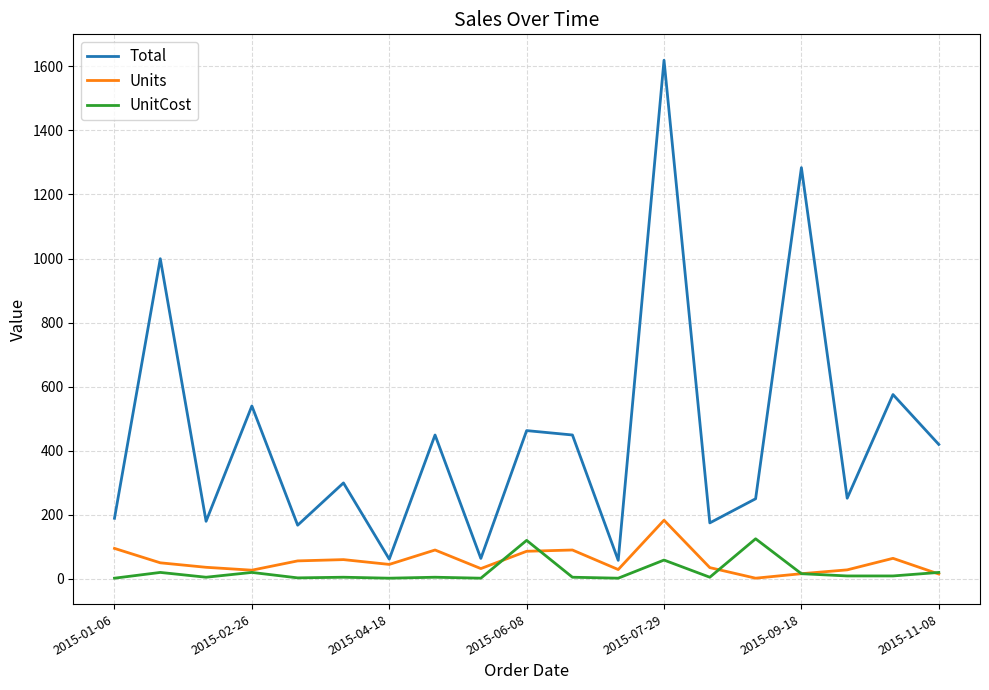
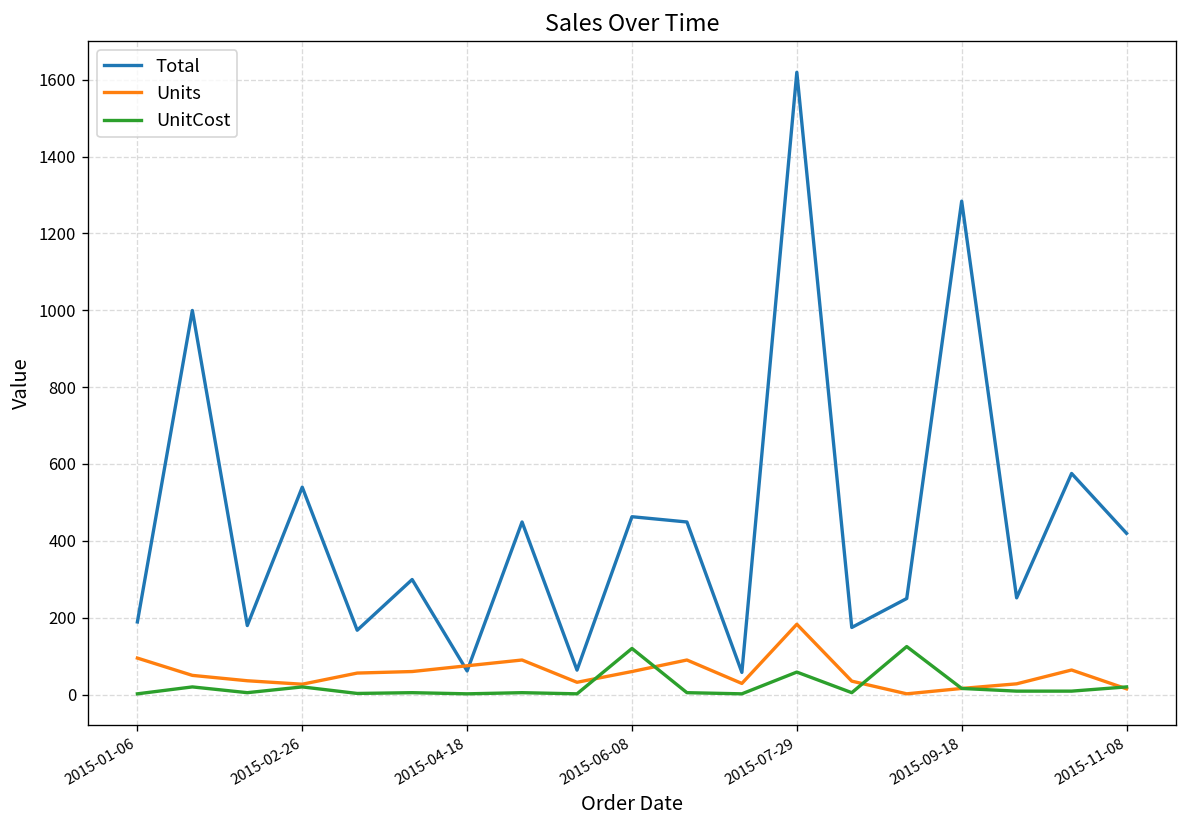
Units, 2015-04-18: 50 -> 80
Units, 2015-06-08: 90 -> 60
